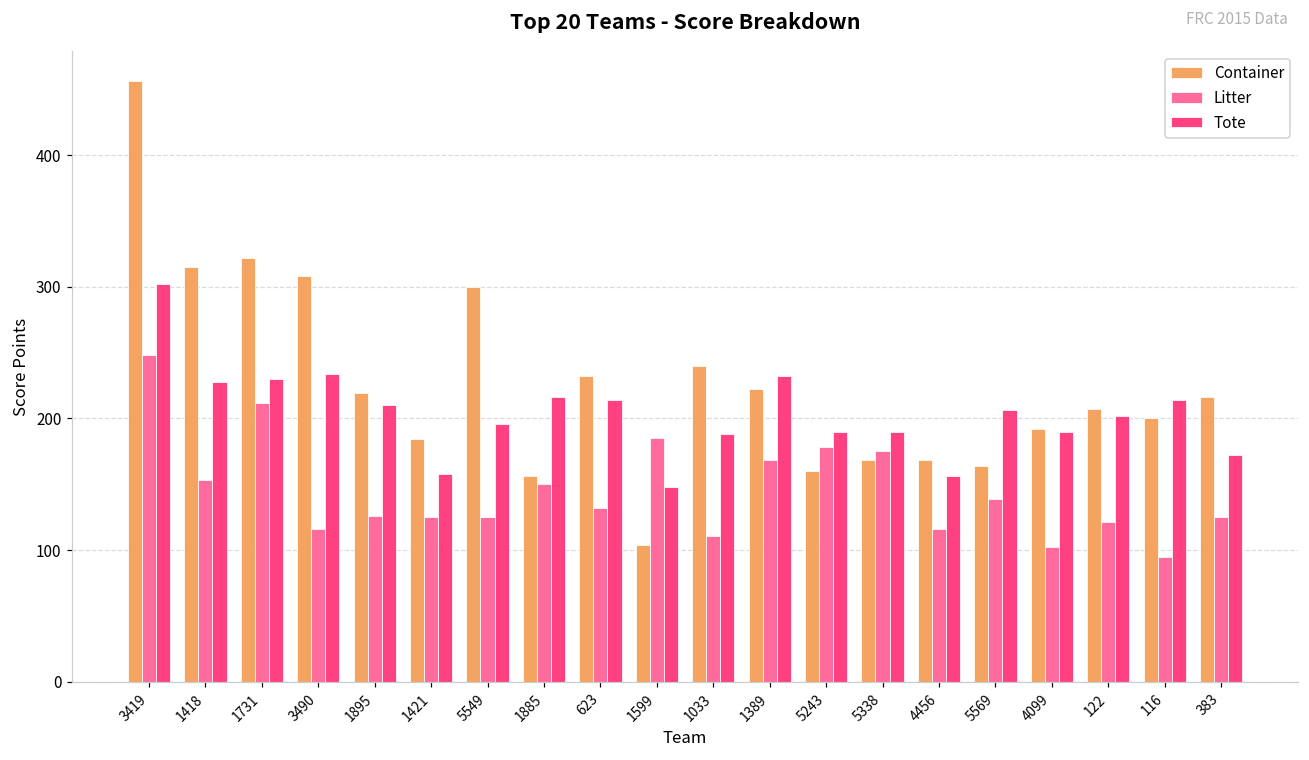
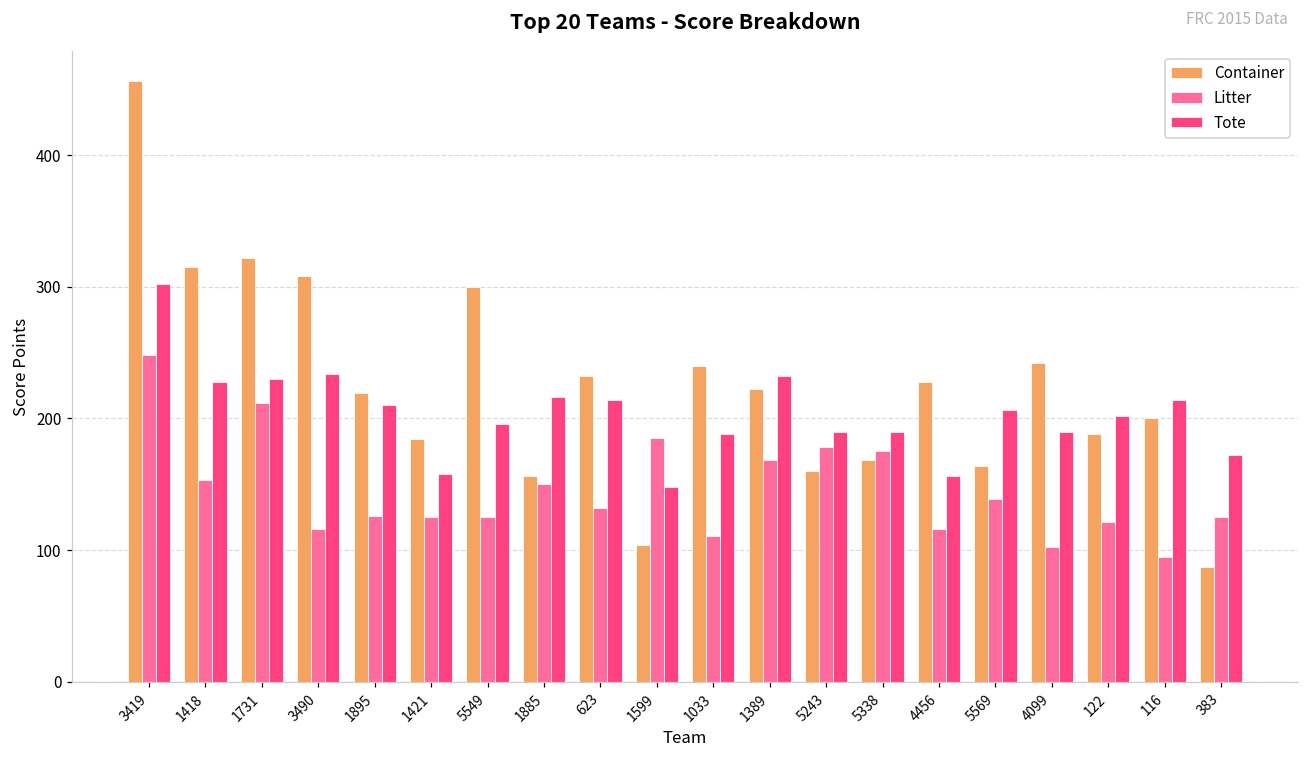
Container, 4456: 168 -> 228
Container, 4099: 192 -> 242
Container, 122: 207 -> 188
Container, 383: 216 -> 87
